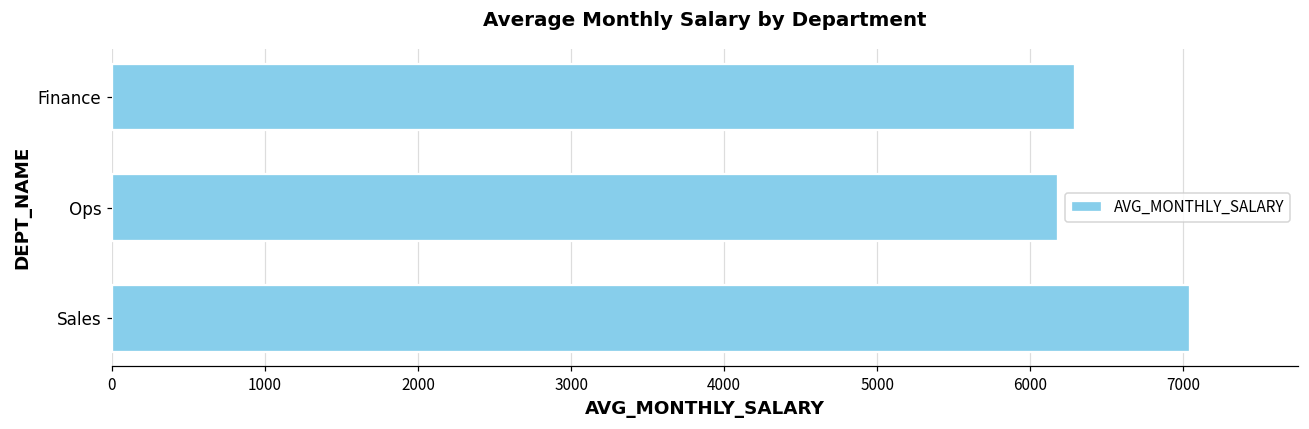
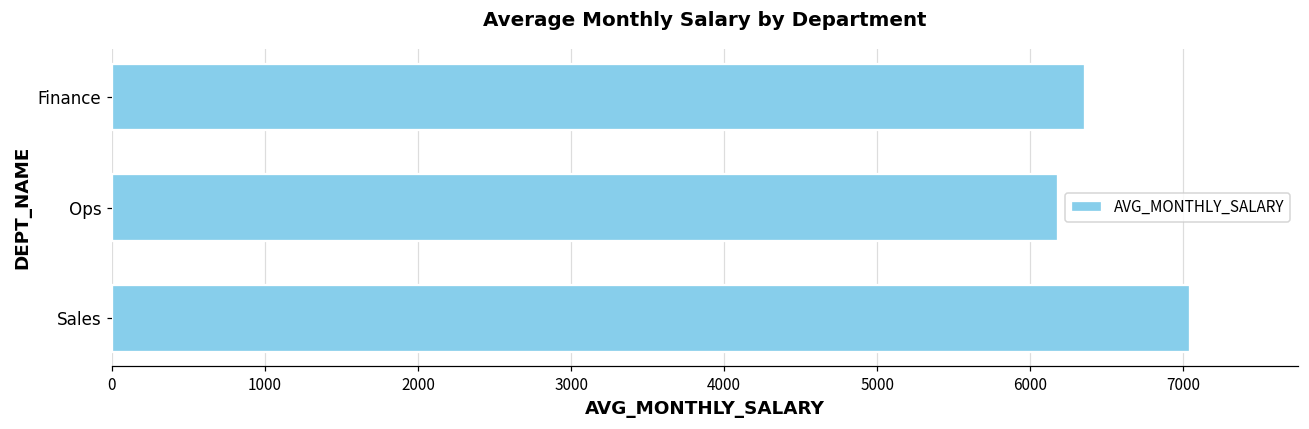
Finance: 6290 -> 6360
